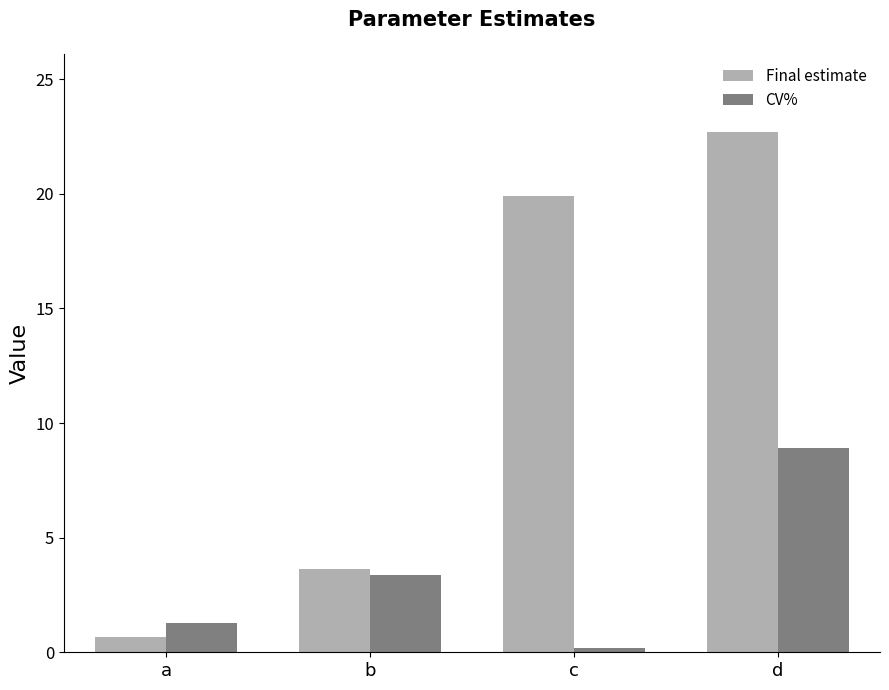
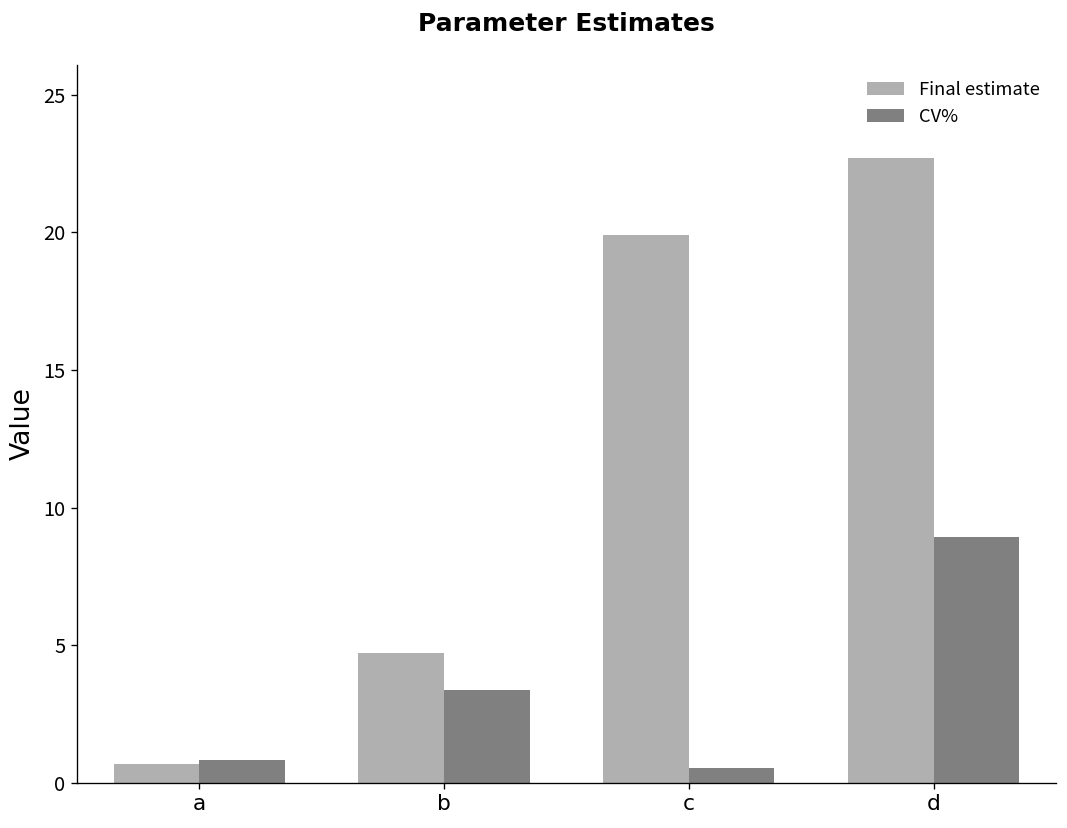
CV%, a: 1.3 -> 0.8
Final estimate, b: 3.7 -> 4.7
CV%, c: 0.2 -> 0.5
